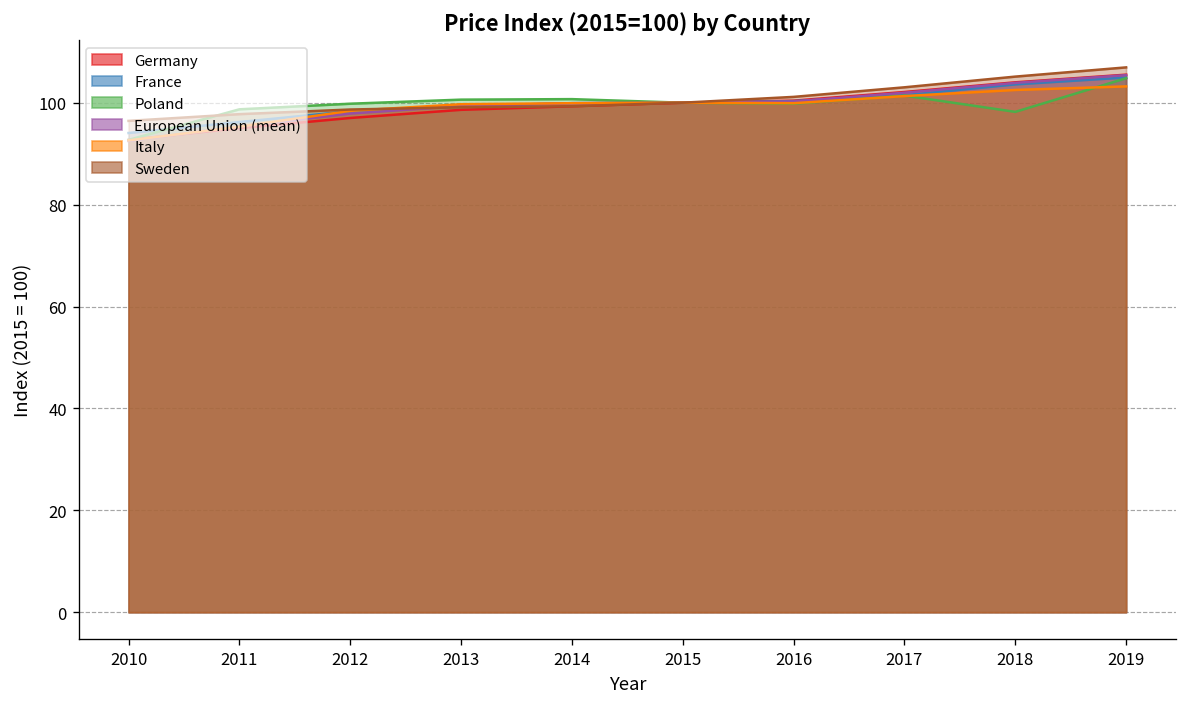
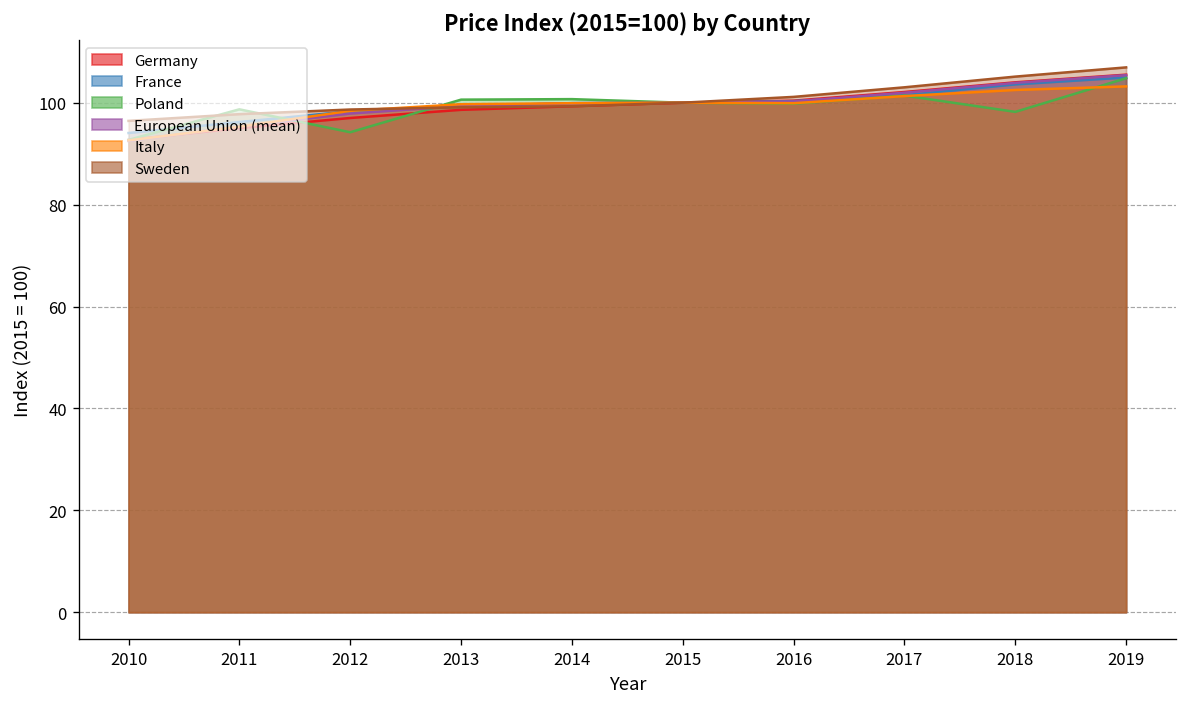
Poland, 2012: 100 -> 94
